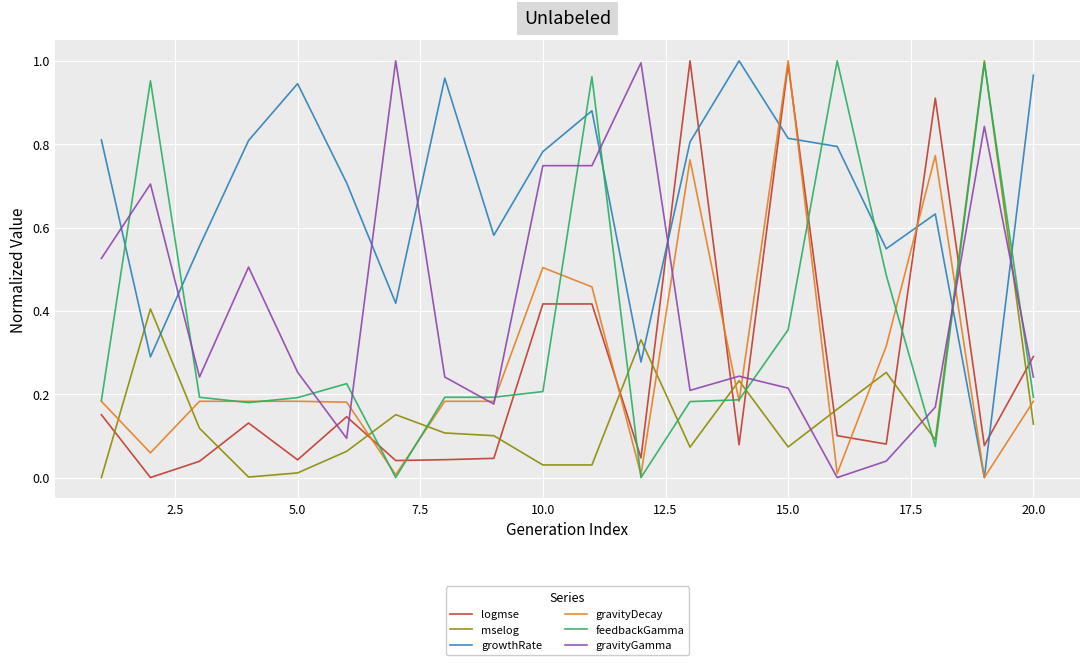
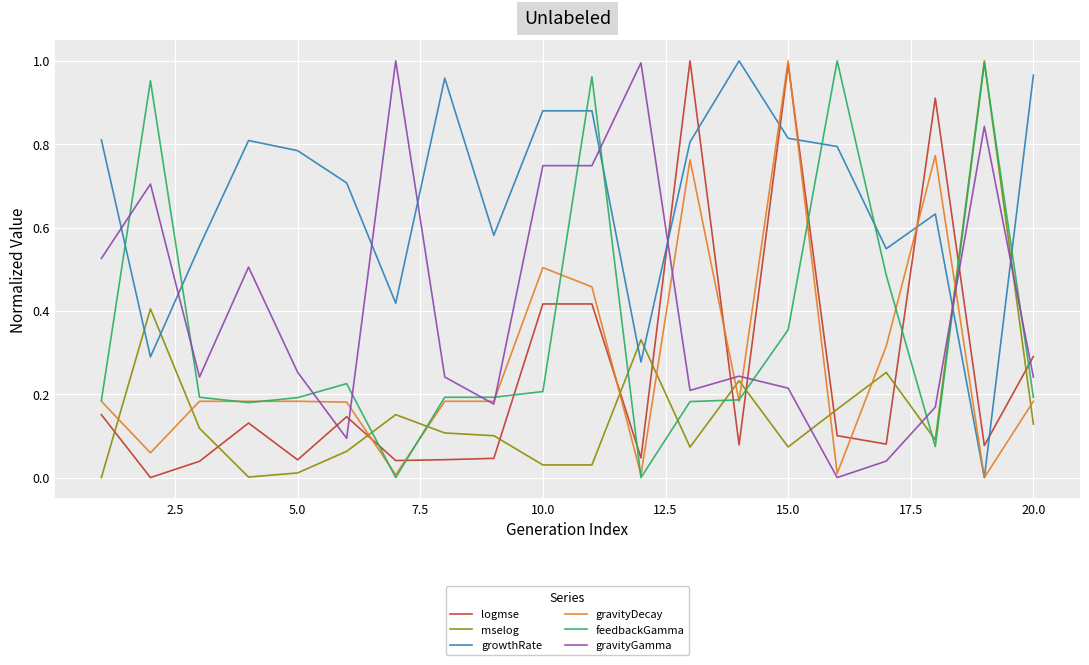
growthRate, 5.0: 0.95 -> 0.78
growthRate, 10.0: 0.78 -> 0.88
